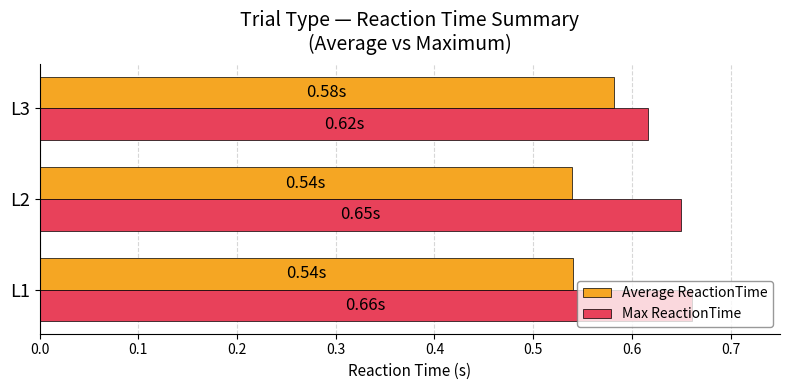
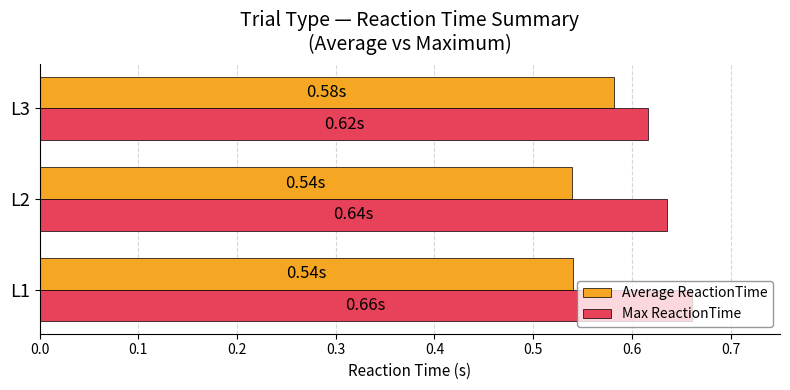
Max ReactionTime, L2: 0.65s -> 0.64s
